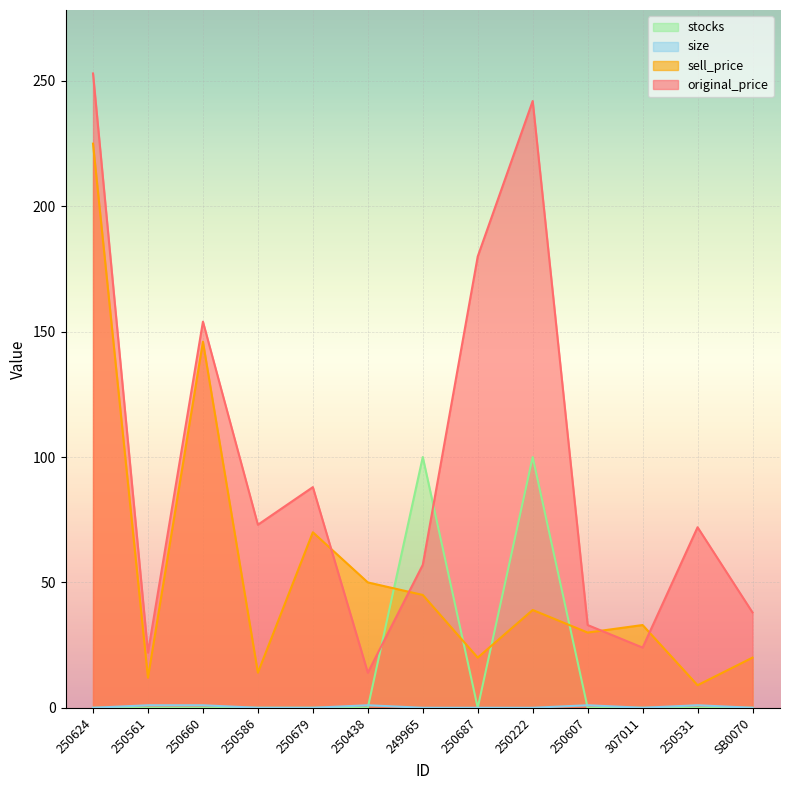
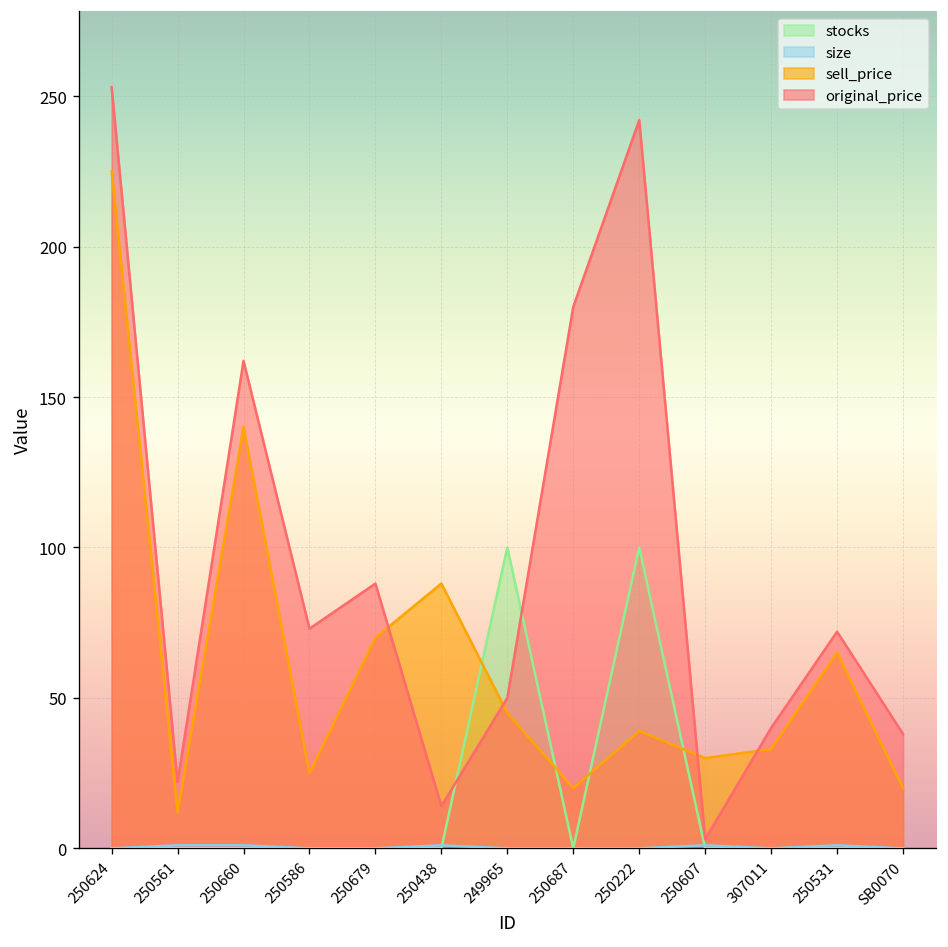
sell_price, 250660: 146 -> 140
original_price, 250660: 154 -> 162
sell_price, 250586: 14 -> 25
sell_price, 250438: 50 -> 88
original_price, 249965: 57 -> 50
original_price, 250607: 33 -> 3
original_price, 307011: 24 -> 40
sell_price, 250531: 9 -> 65
